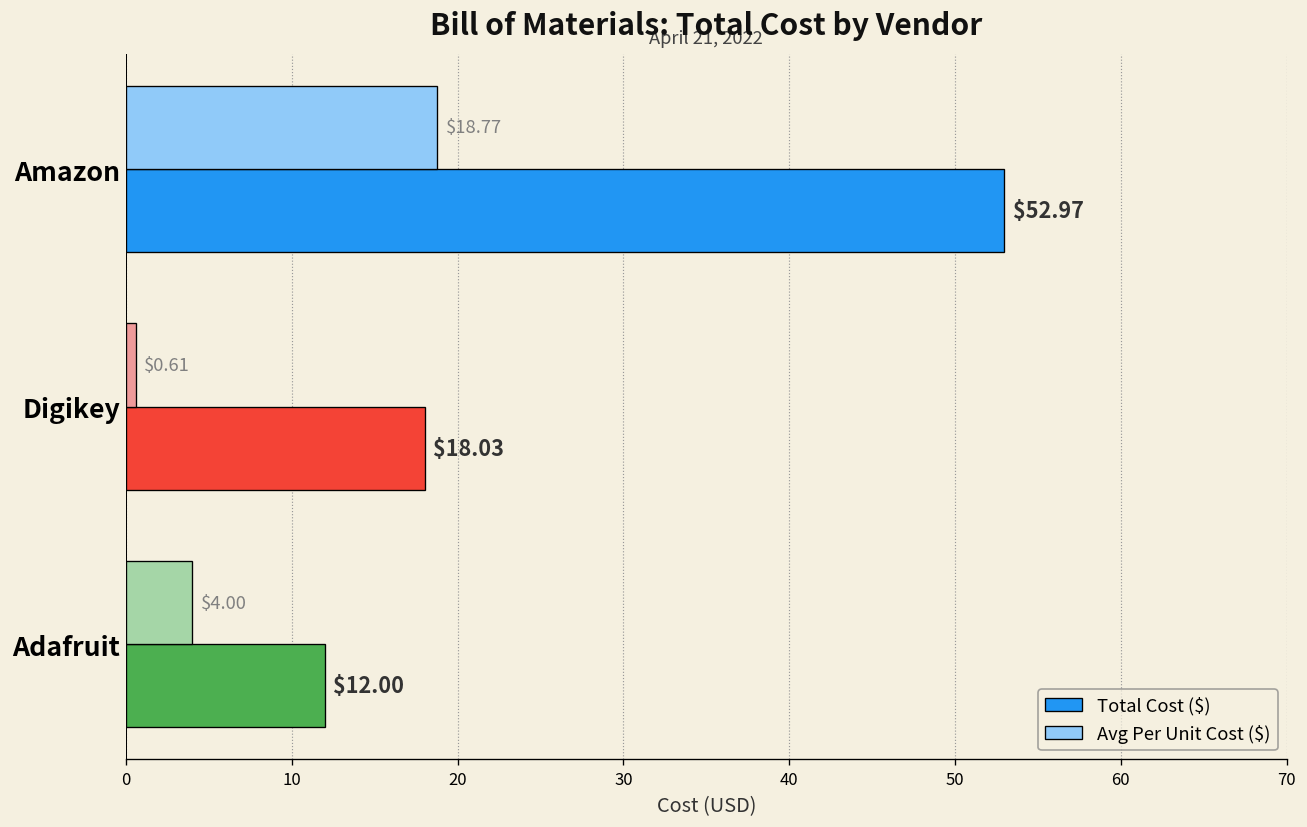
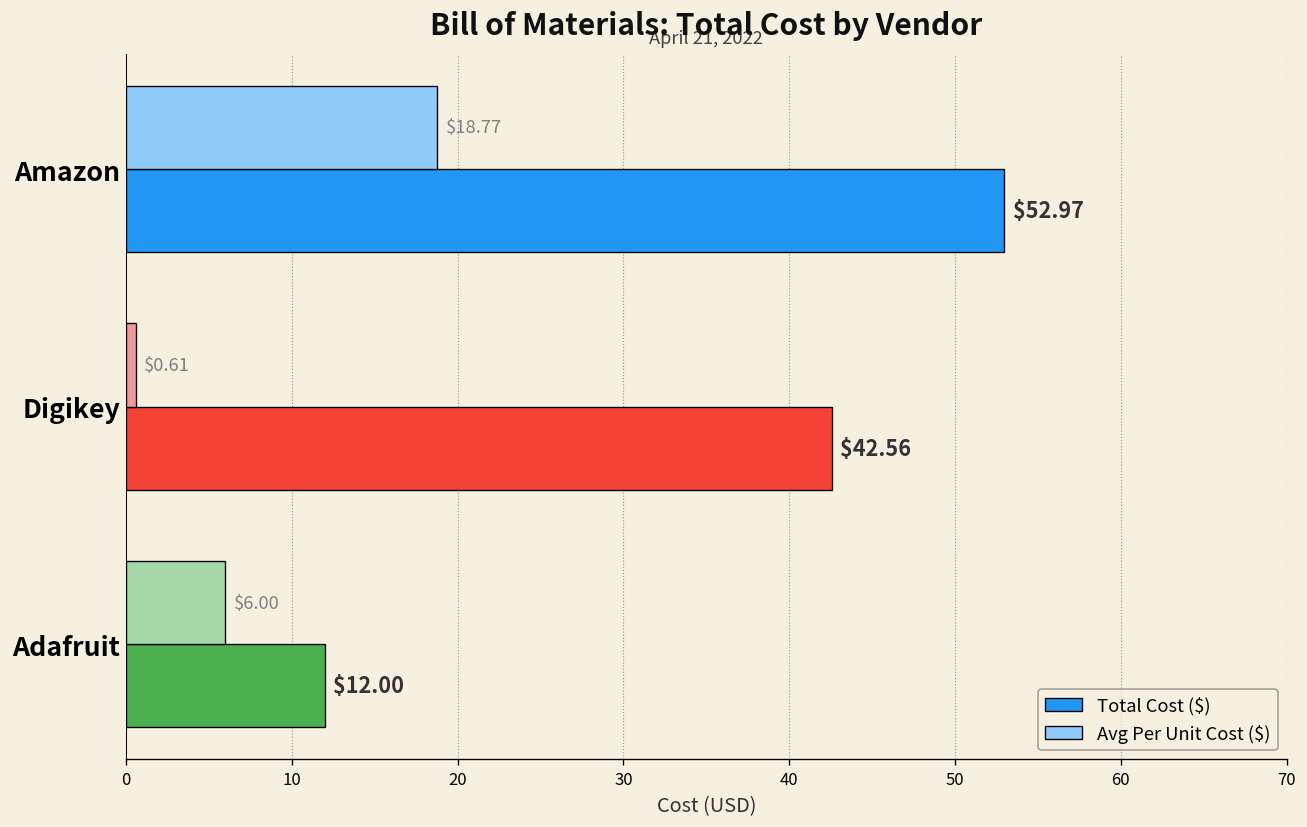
Total Cost ($), Digikey: $18.03 -> $42.56
Avg Per Unit Cost ($), Adafruit: $4.00 -> $6.00
